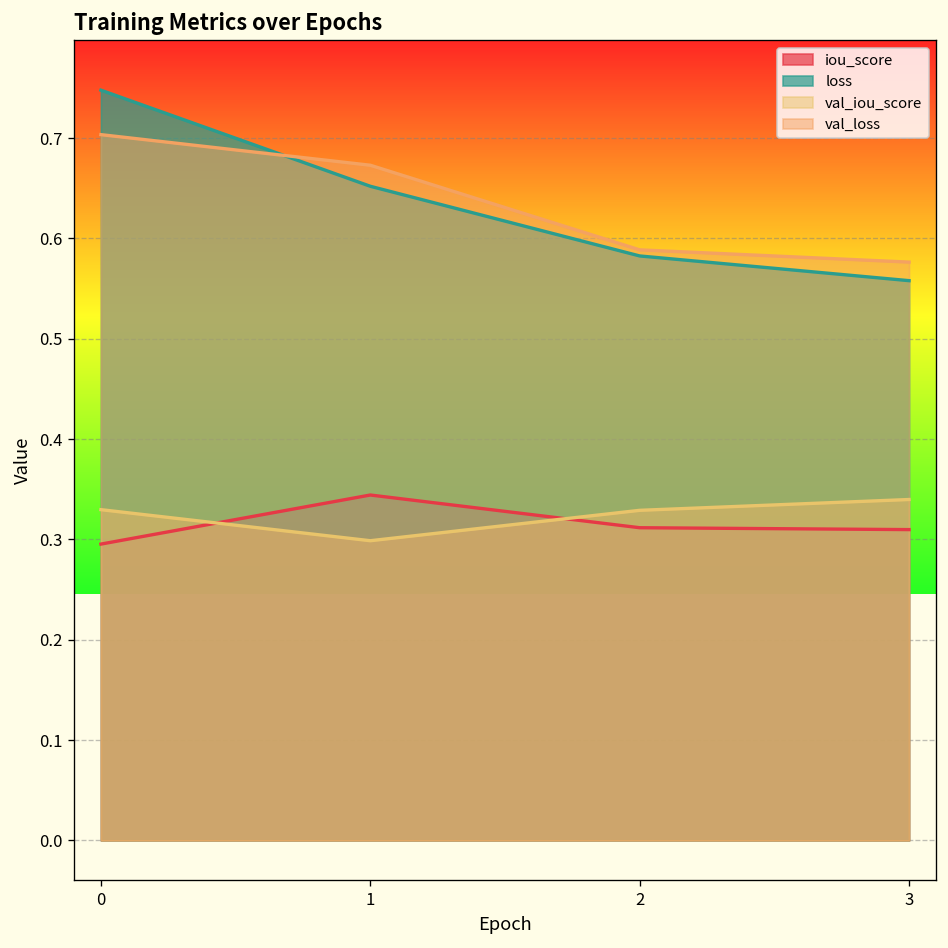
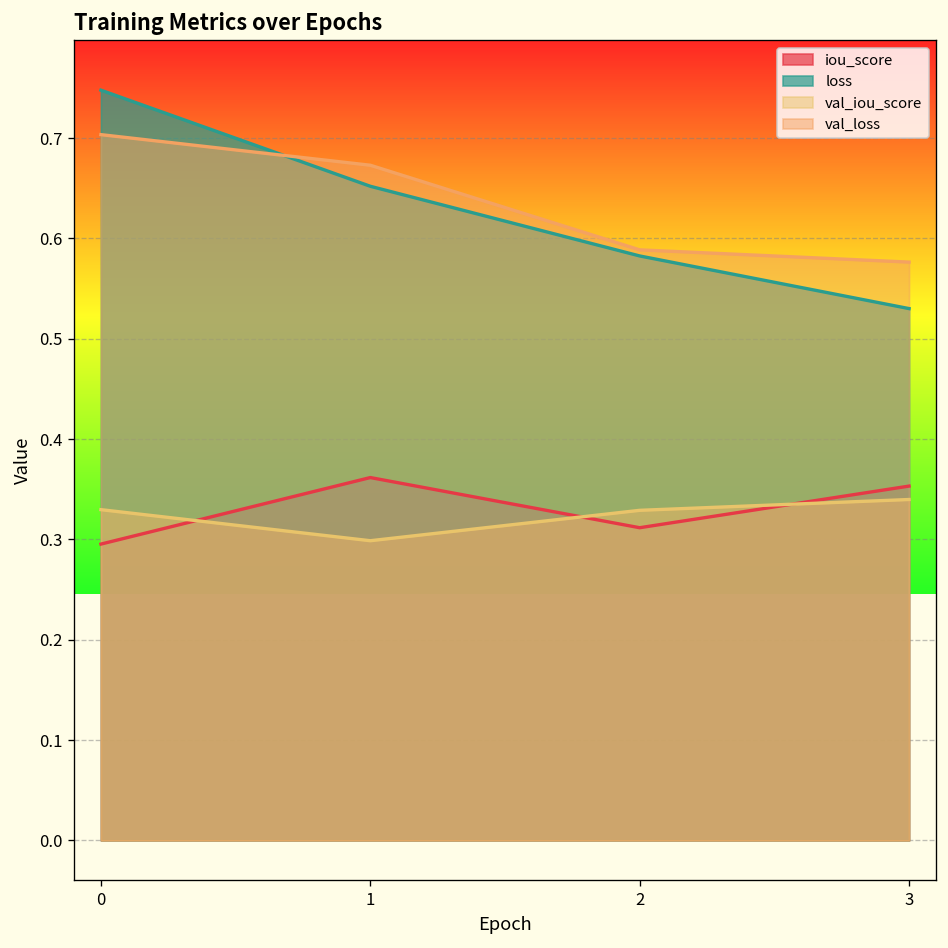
iou_score, 1: 0.34 -> 0.36
iou_score, 3: 0.31 -> 0.35
loss, 3: 0.56 -> 0.53
